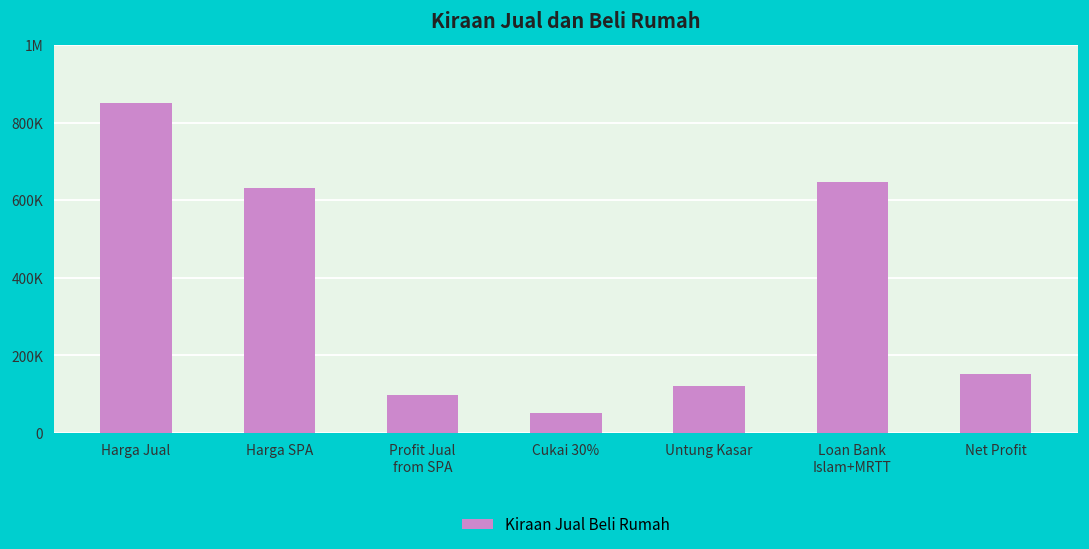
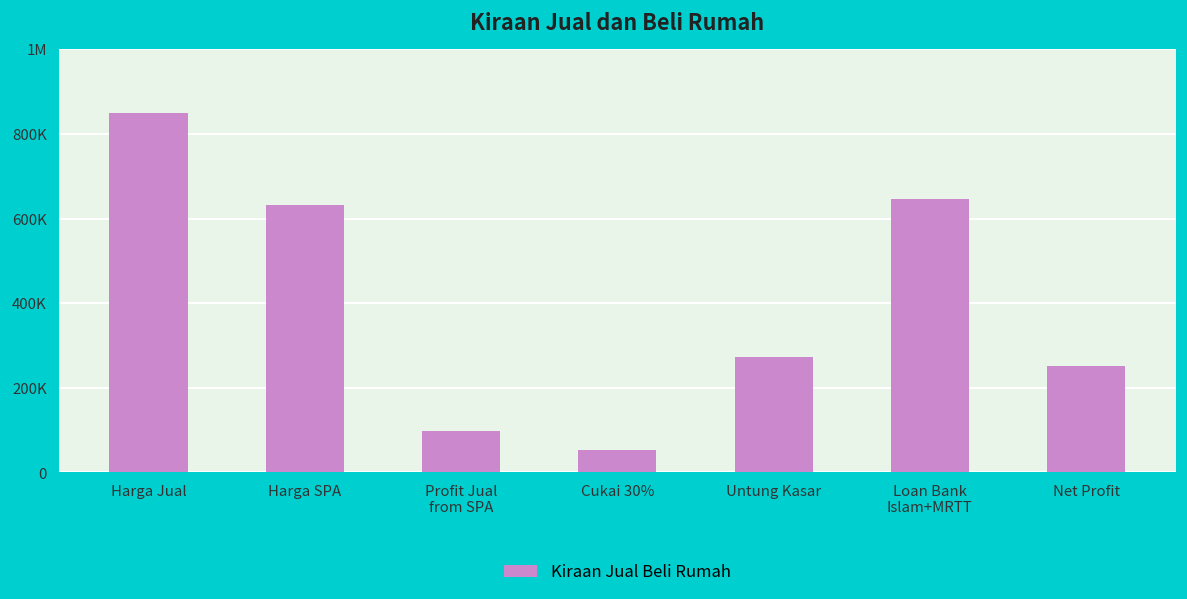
Untung Kasar: 120000 -> 270000
Net Profit: 150000 -> 250000
